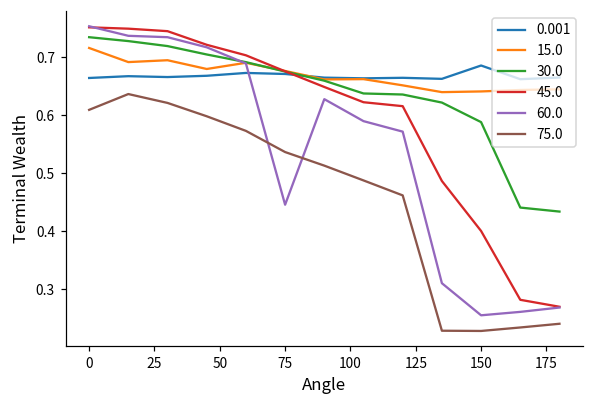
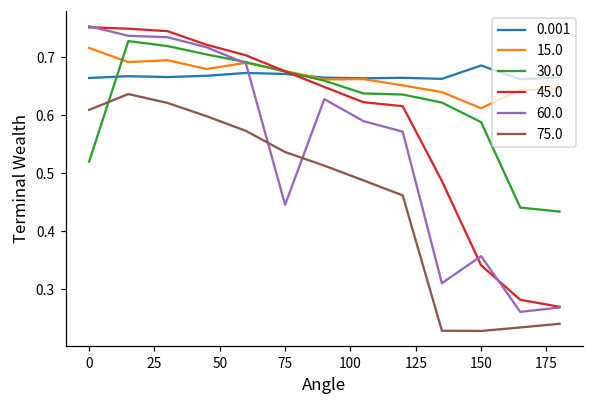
30.0, 0: 0.73 -> 0.52
15.0, 150: 0.64 -> 0.61
45.0, 150: 0.40 -> 0.34
60.0, 150: 0.26 -> 0.36
